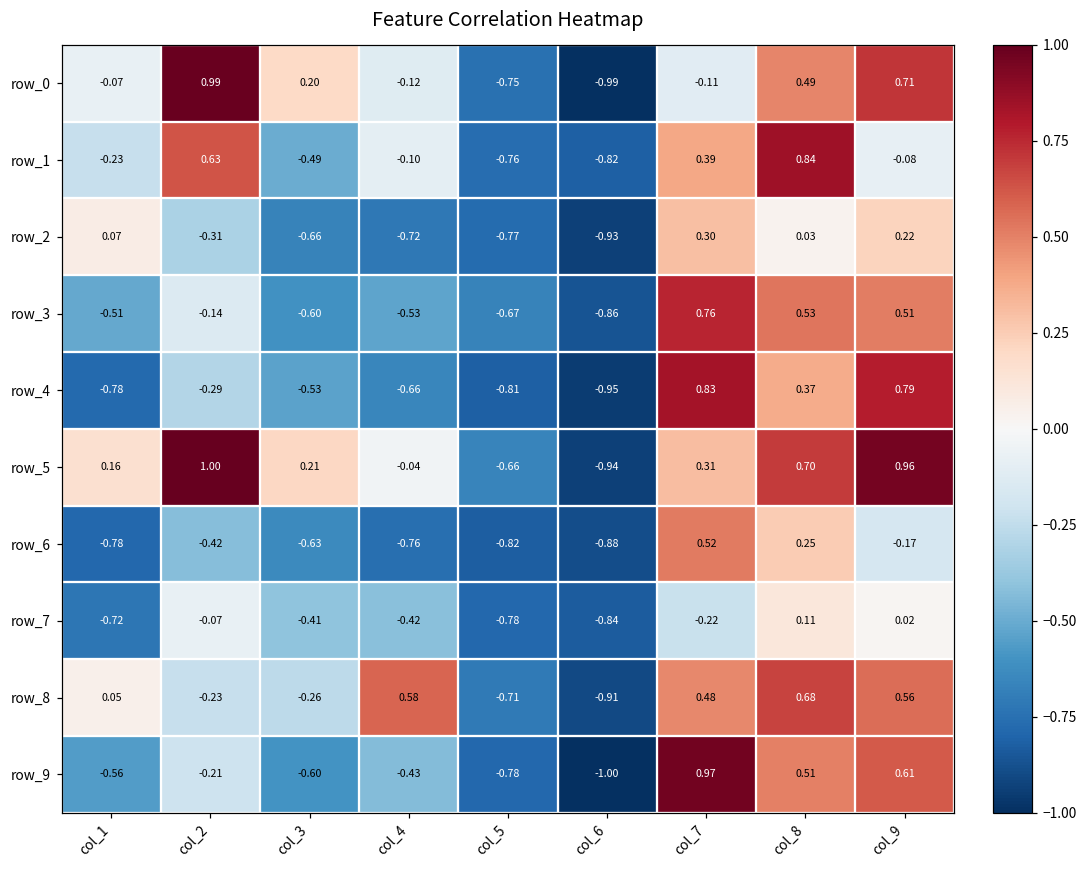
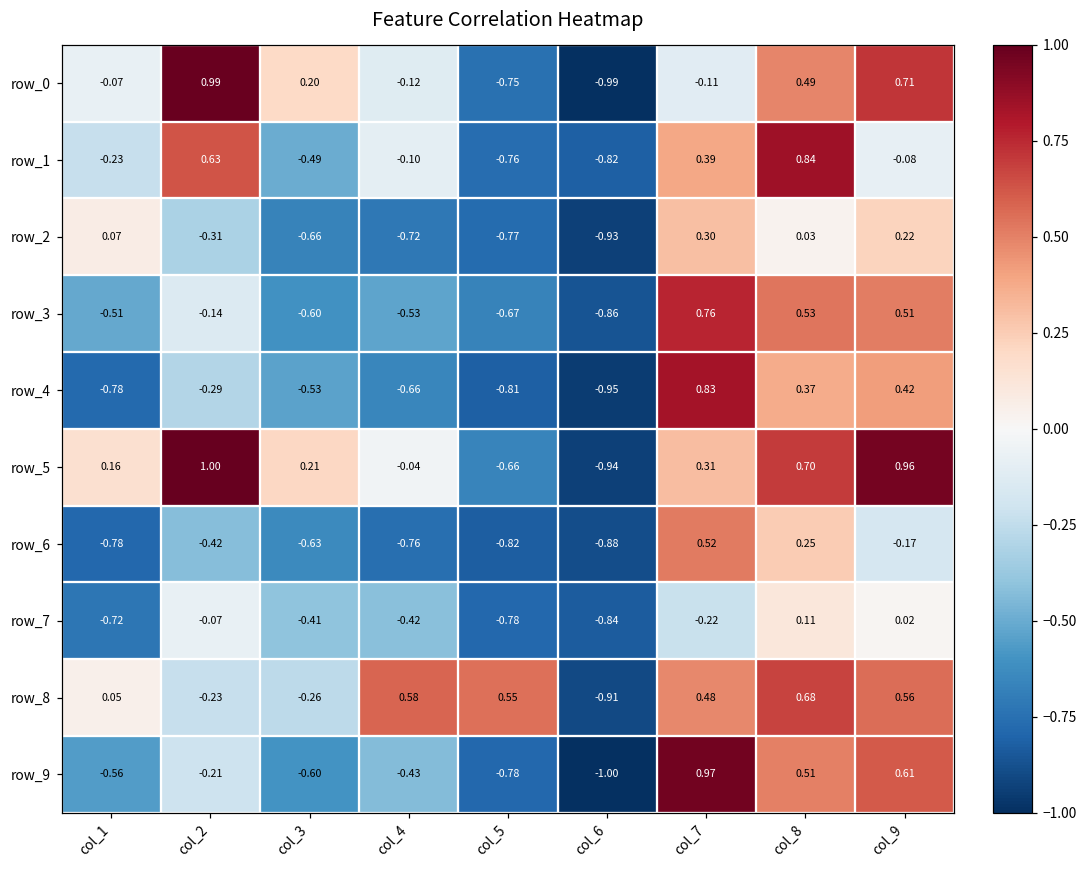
row_4, col_9: 0.79 -> 0.42
row_8, col_5: -0.71 -> 0.55
